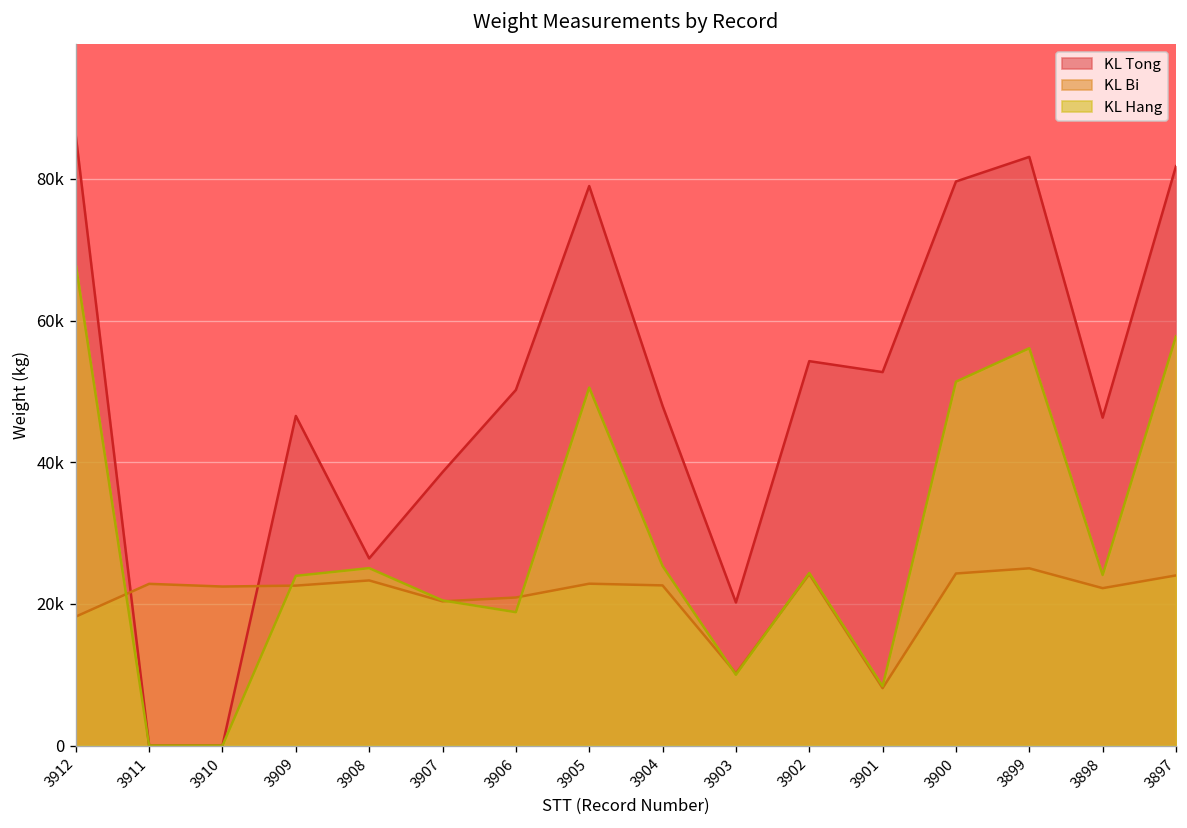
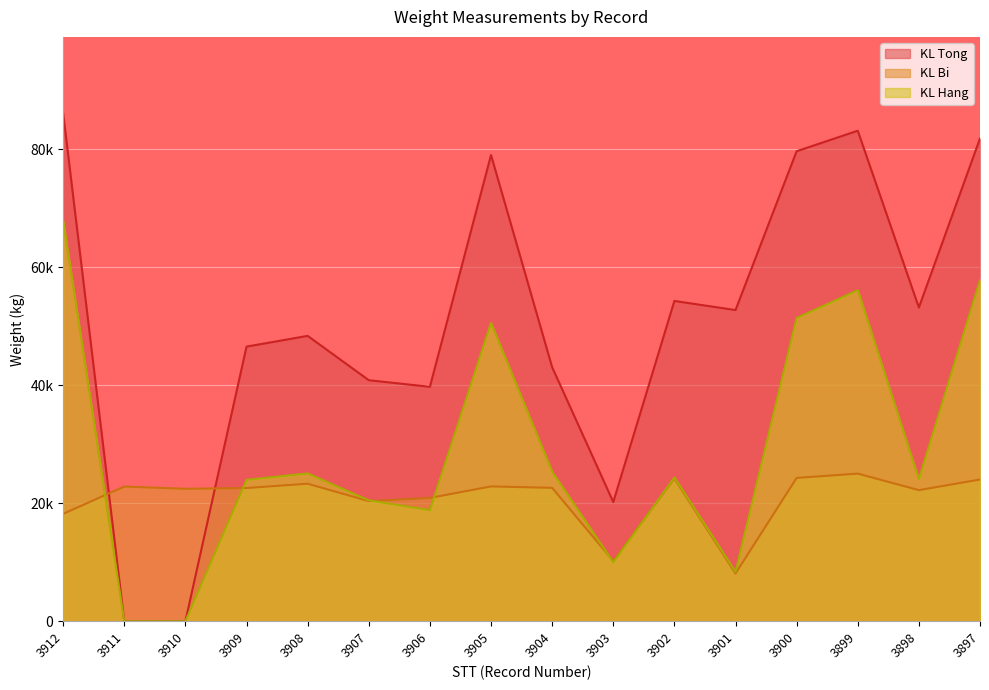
KL Tong, 3908: 26000 -> 48000
KL Tong, 3907: 39000 -> 41000
KL Tong, 3906: 50000 -> 40000
KL Tong, 3904: 48000 -> 43000
KL Tong, 3898: 46000 -> 53000
